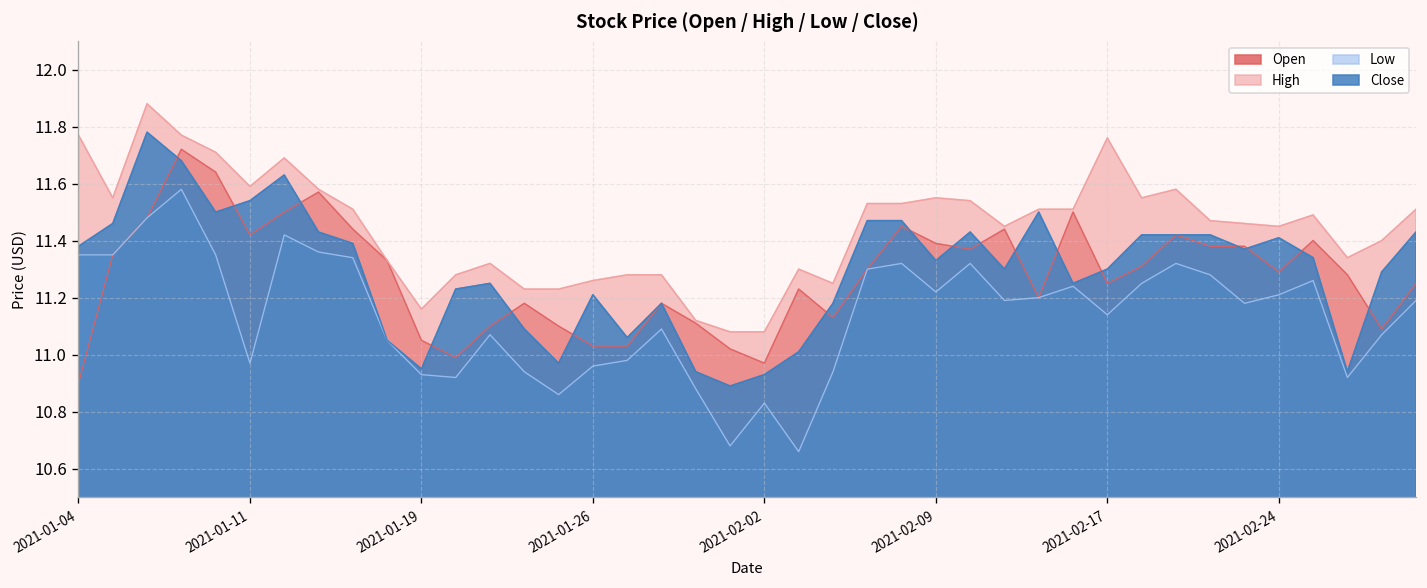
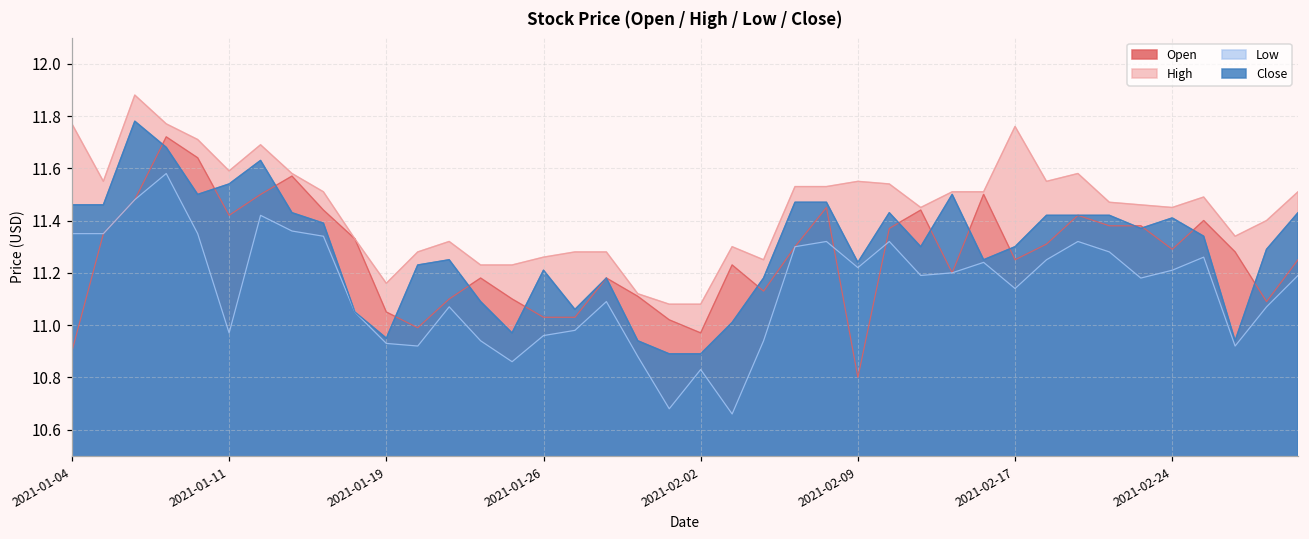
Close, 2021-01-04: 11.38 -> 11.46
Close, 2021-02-02: 10.93 -> 10.89
Open, 2021-02-09: 11.39 -> 10.80
Close, 2021-02-09: 11.33 -> 11.24
